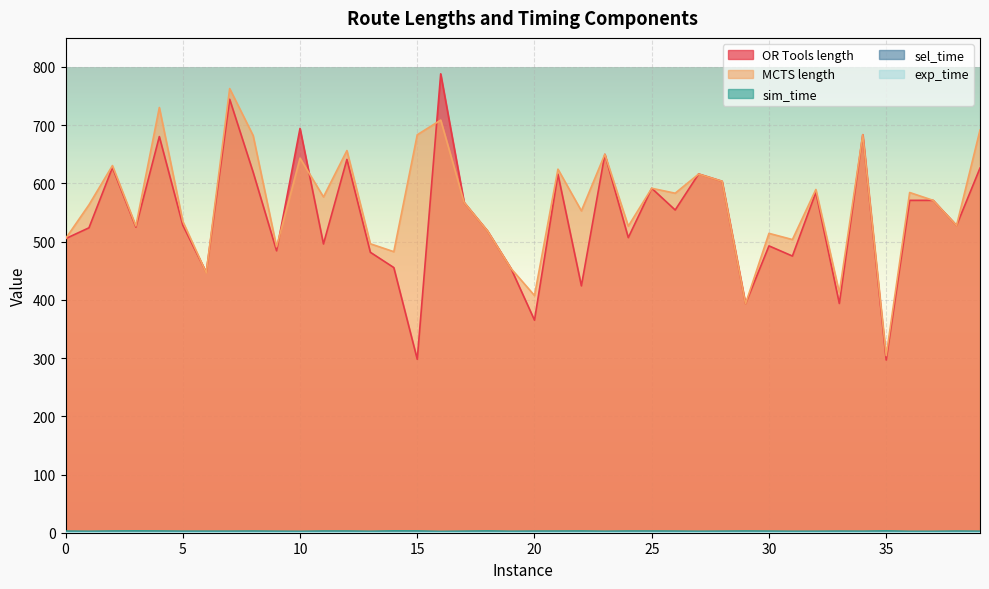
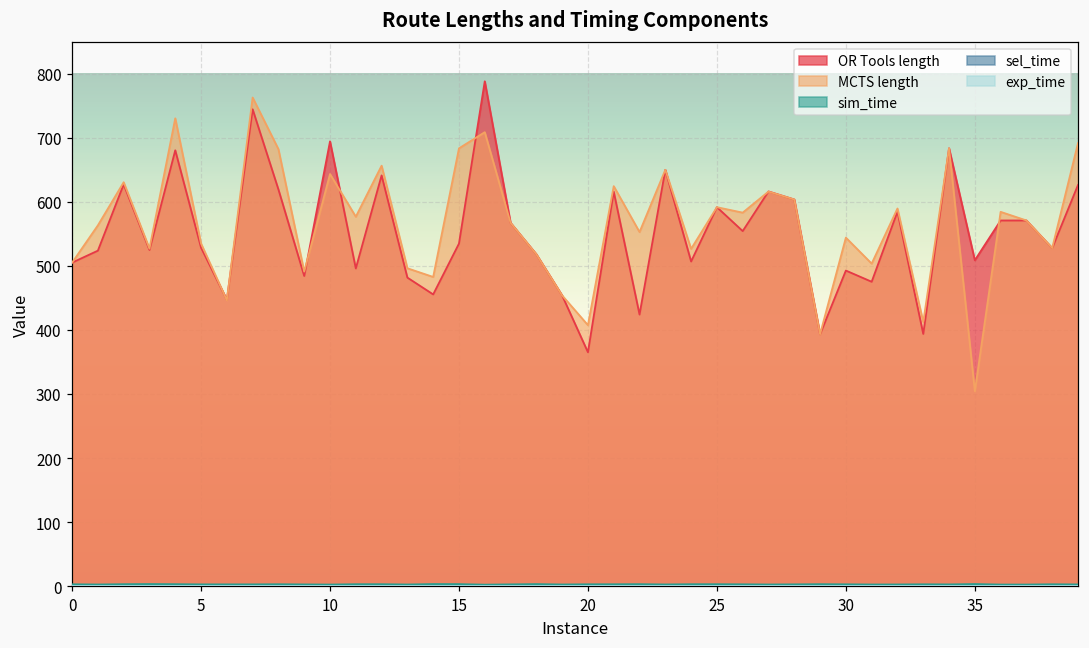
OR Tools length, 15: 300 -> 530
MCTS length, 30: 510 -> 540
OR Tools length, 35: 300 -> 510
